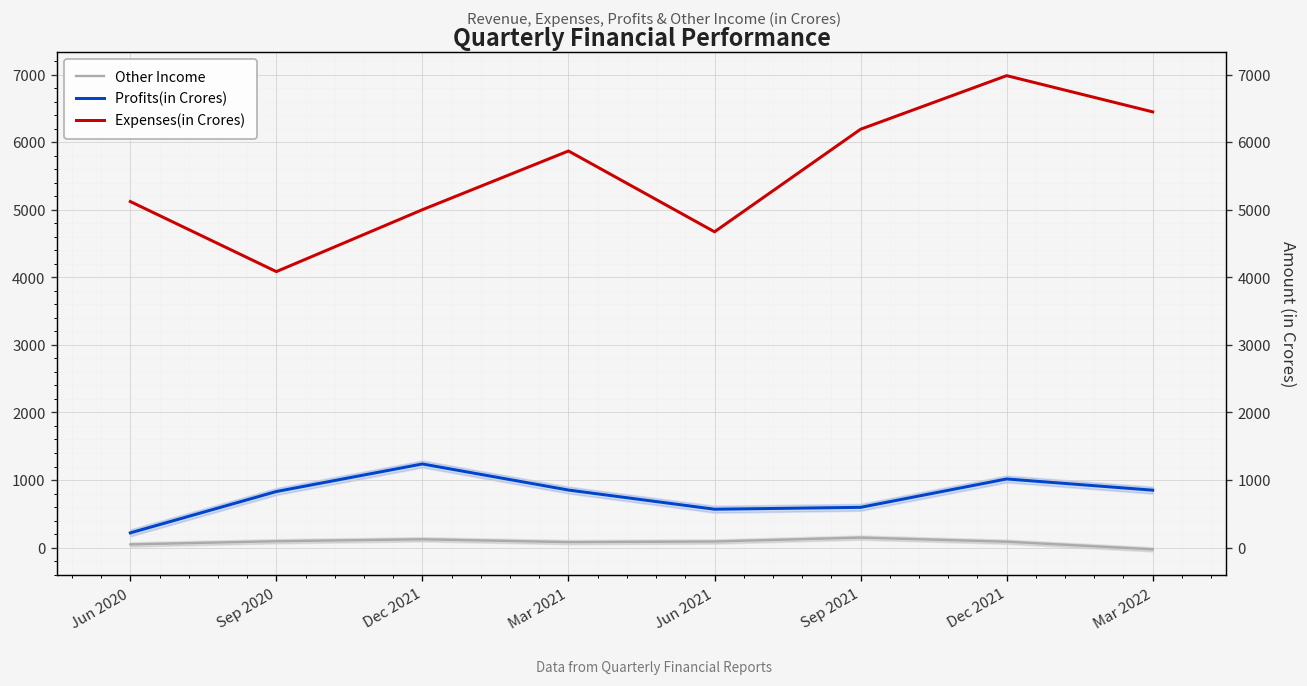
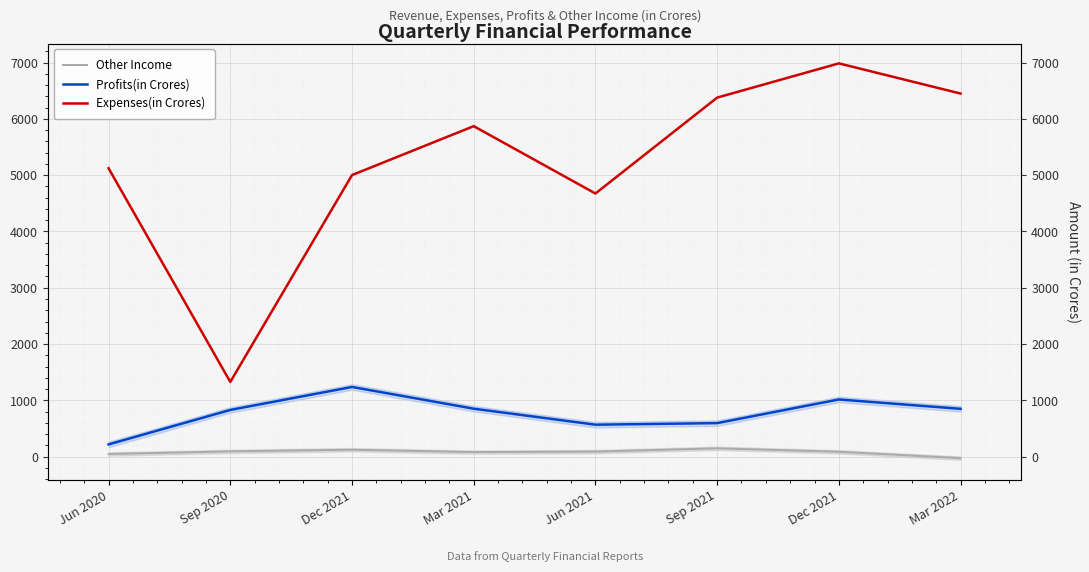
Expenses(in Crores), Sep 2020: 4100 -> 1300
Expenses(in Crores), Sep 2021: 6200 -> 6400
